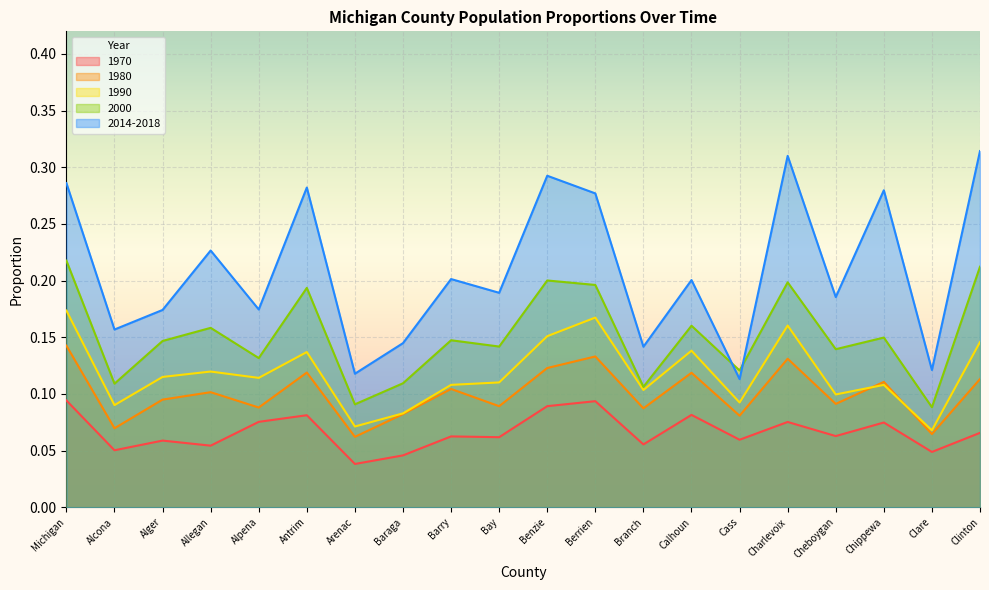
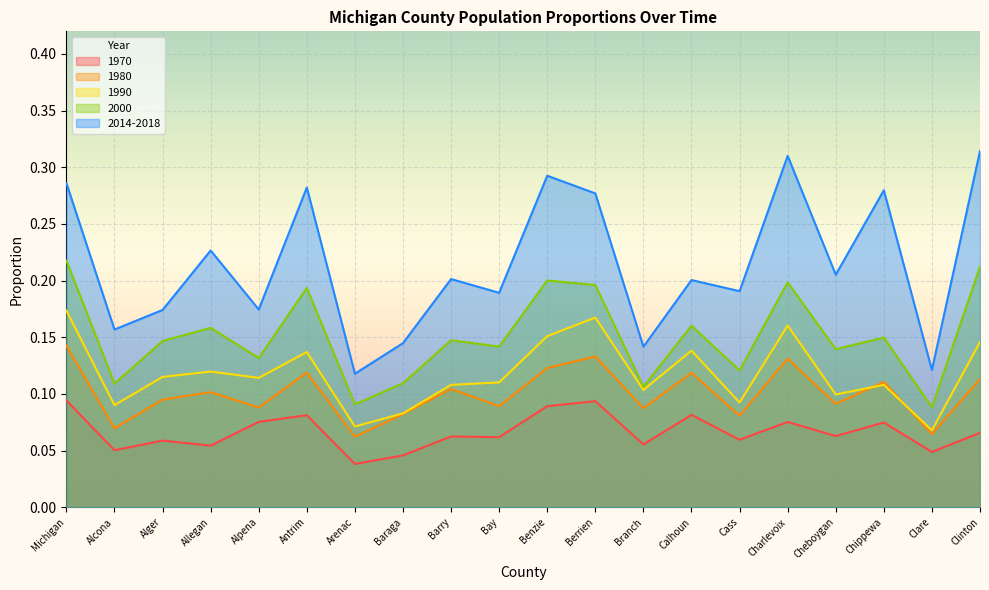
2014-2018, Cass: 0.113 -> 0.191
2014-2018, Cheboygan: 0.185 -> 0.205
